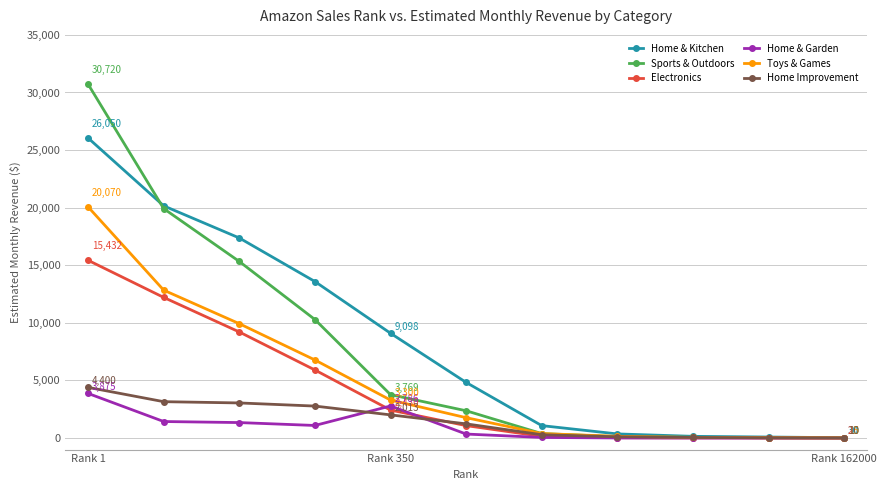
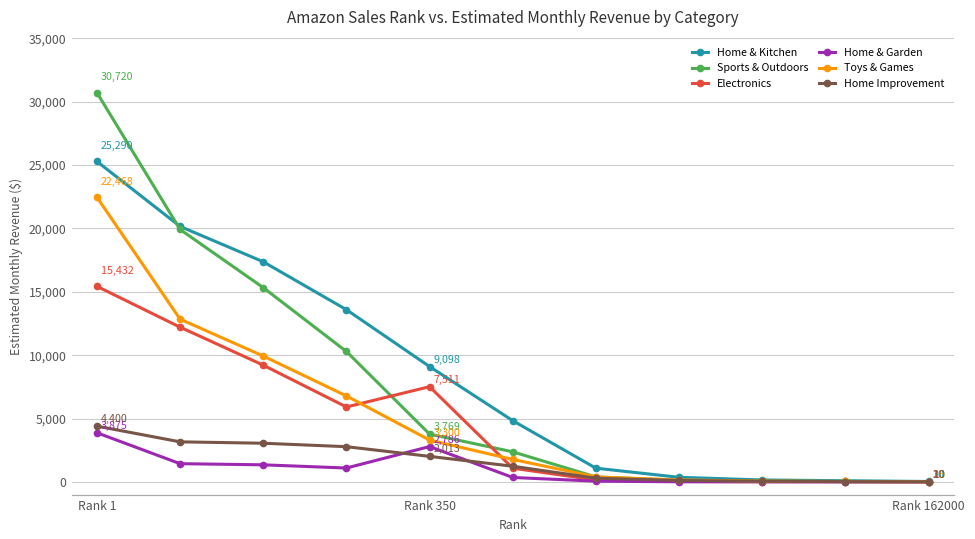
Home & Kitchen, Rank 1: 26,050 -> 25,290
Toys & Games, Rank 1: 20,070 -> 22,468
Electronics, Rank 350: 2,430 -> 7,511
